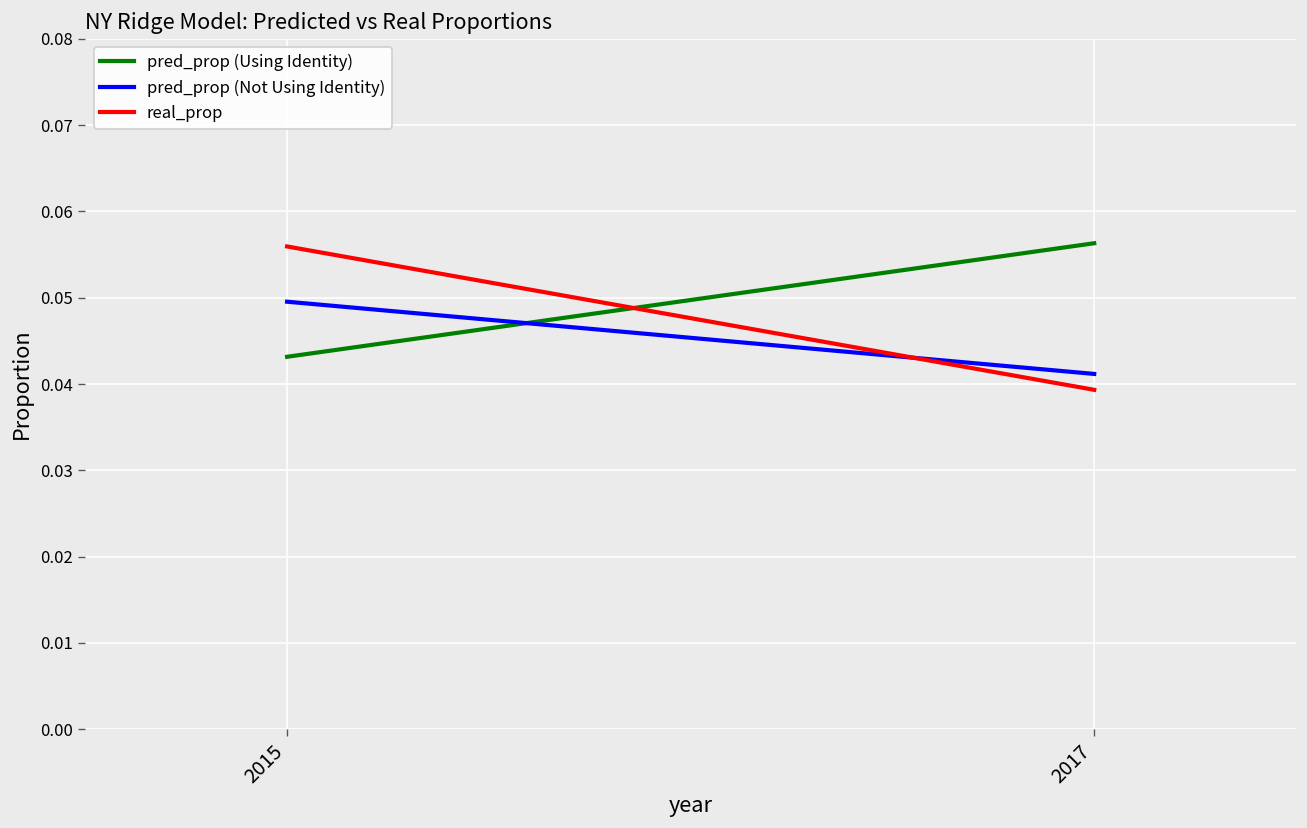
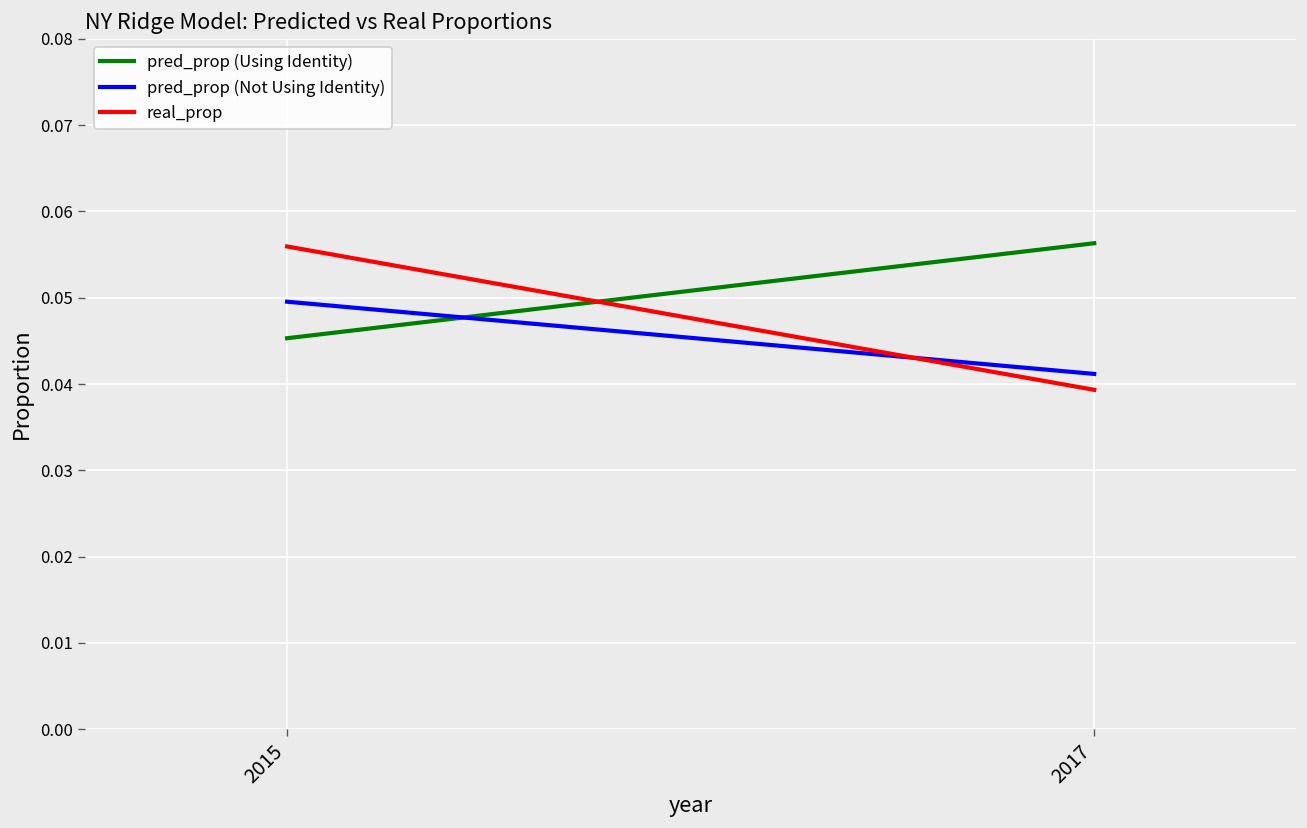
pred_prop (Using Identity), 2015: 0.043 -> 0.045
